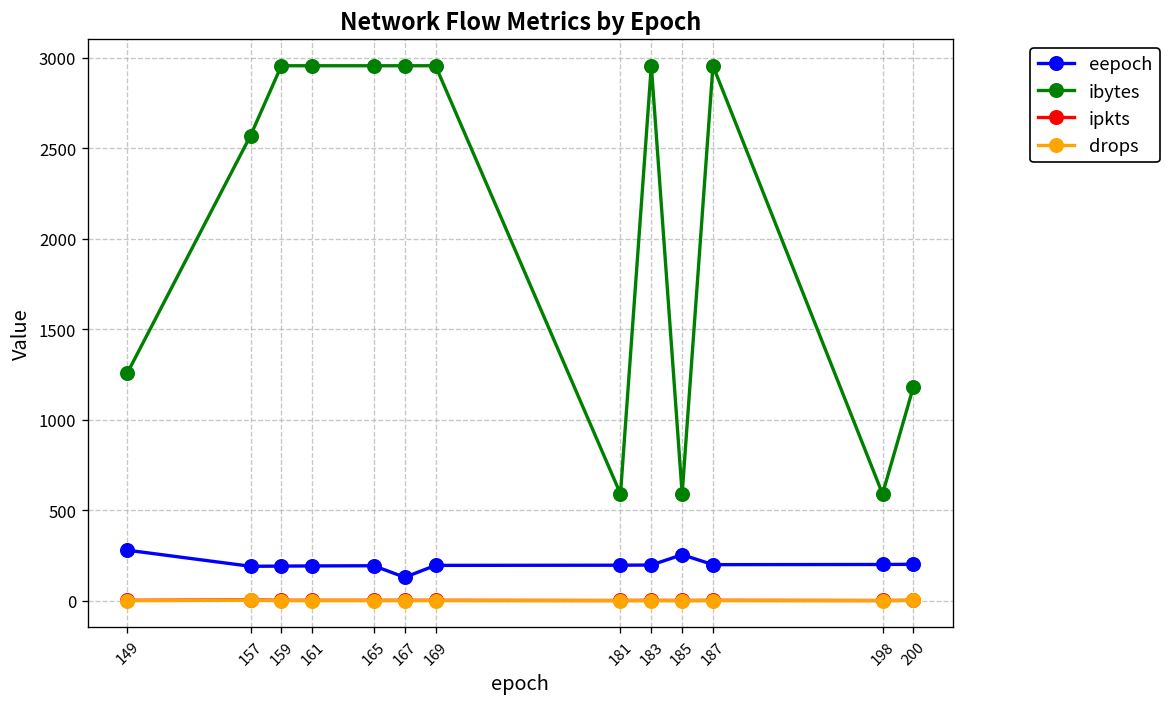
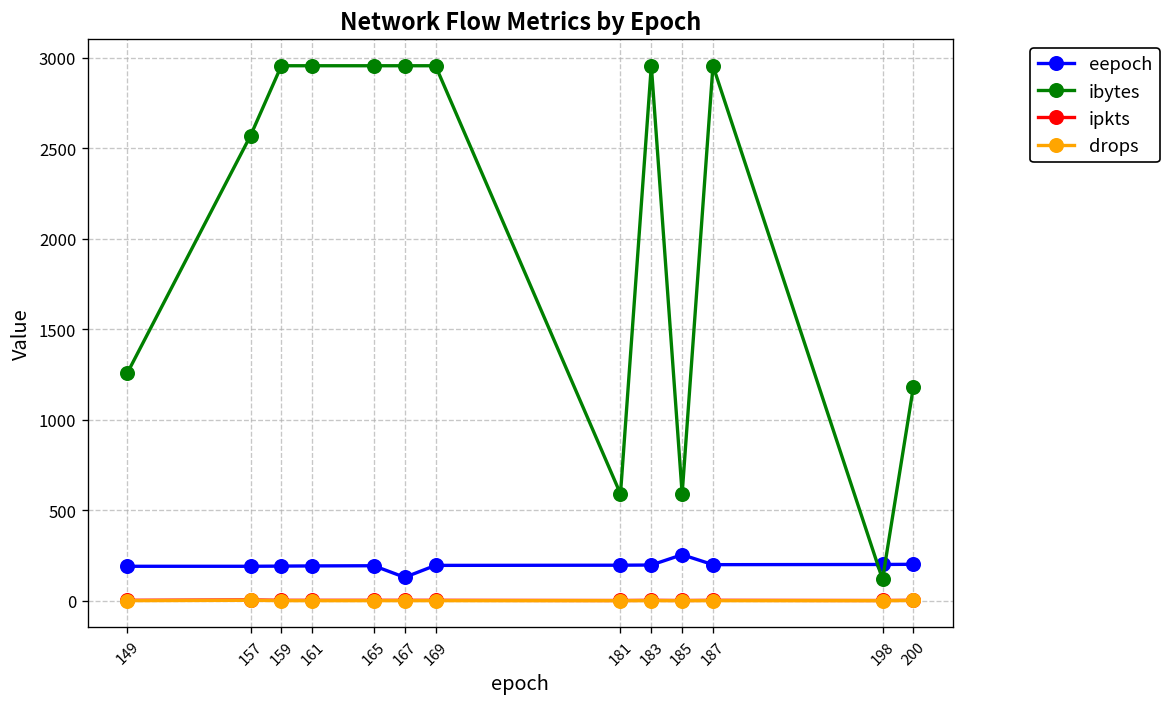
eepoch, 149: 280 -> 190
ibytes, 198: 590 -> 120
